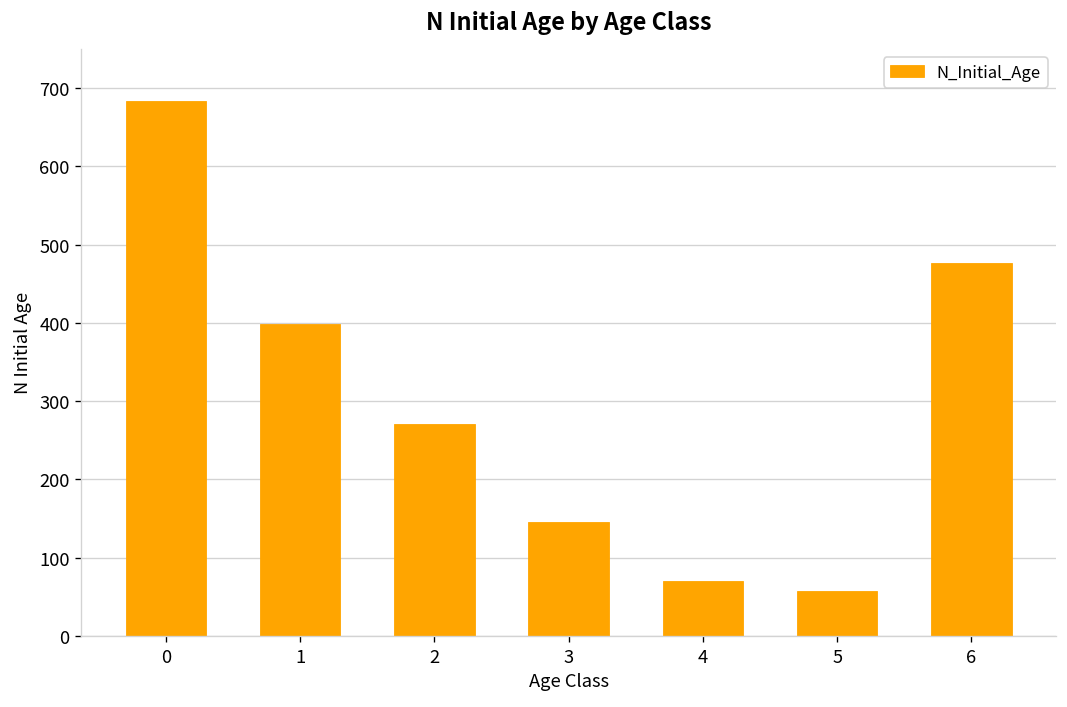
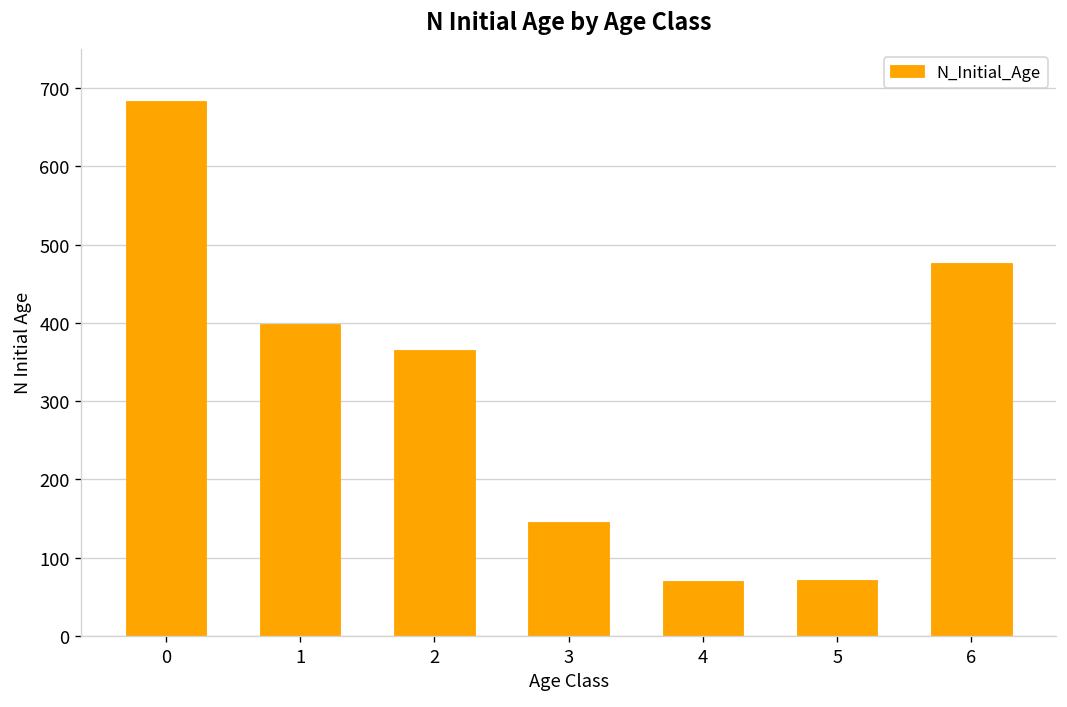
2: 270 -> 370
5: 60 -> 70
